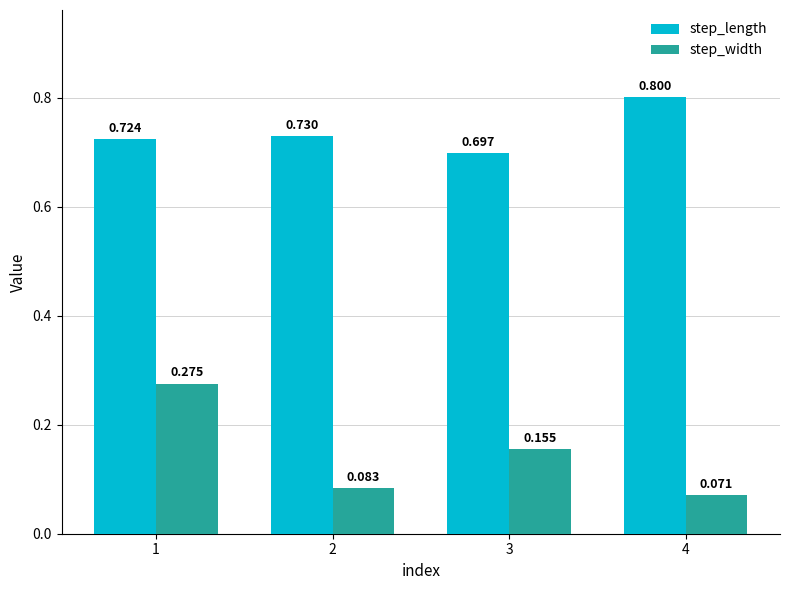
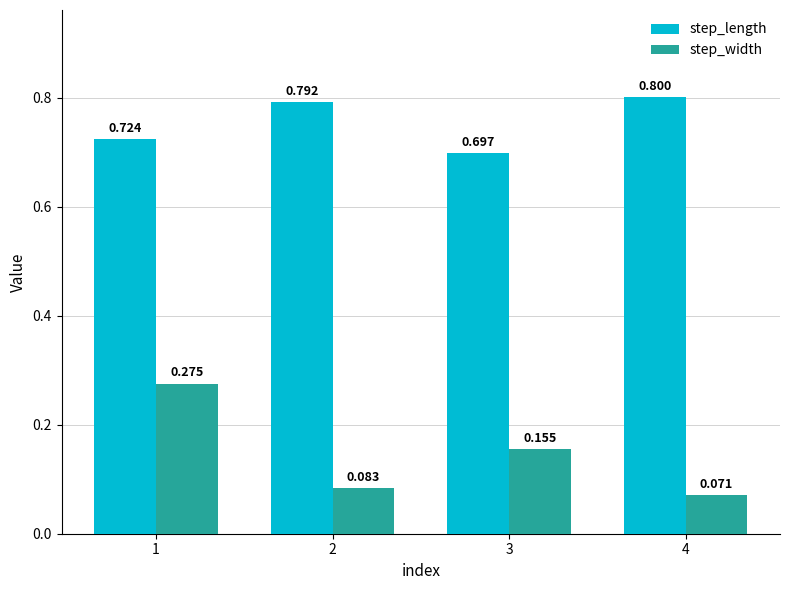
step_length, 2: 0.730 -> 0.792
